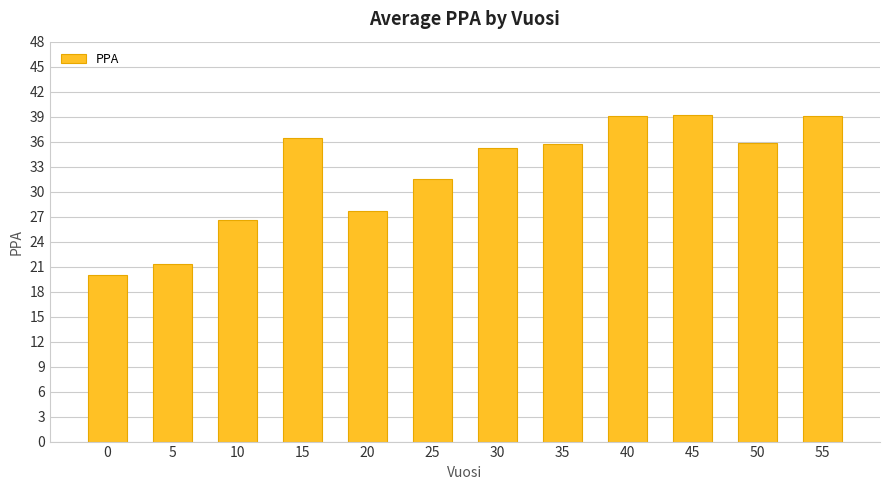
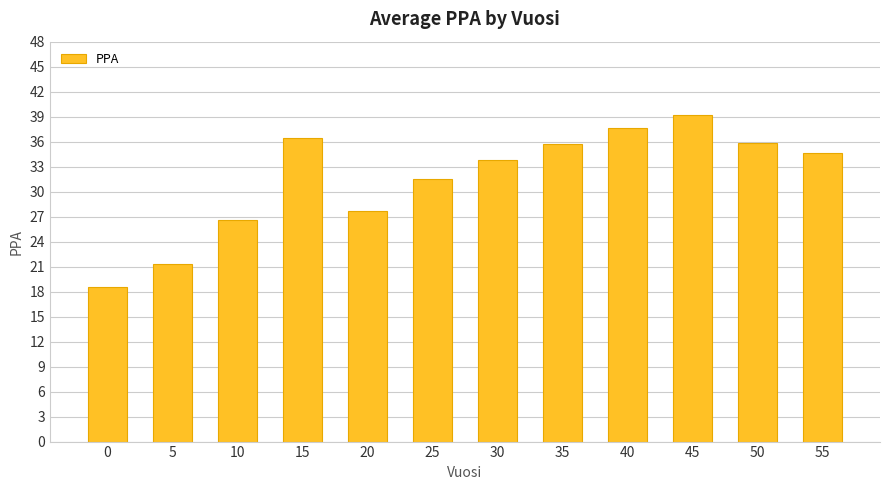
0: 20 -> 19
30: 35 -> 34
40: 39 -> 38
55: 39 -> 35
